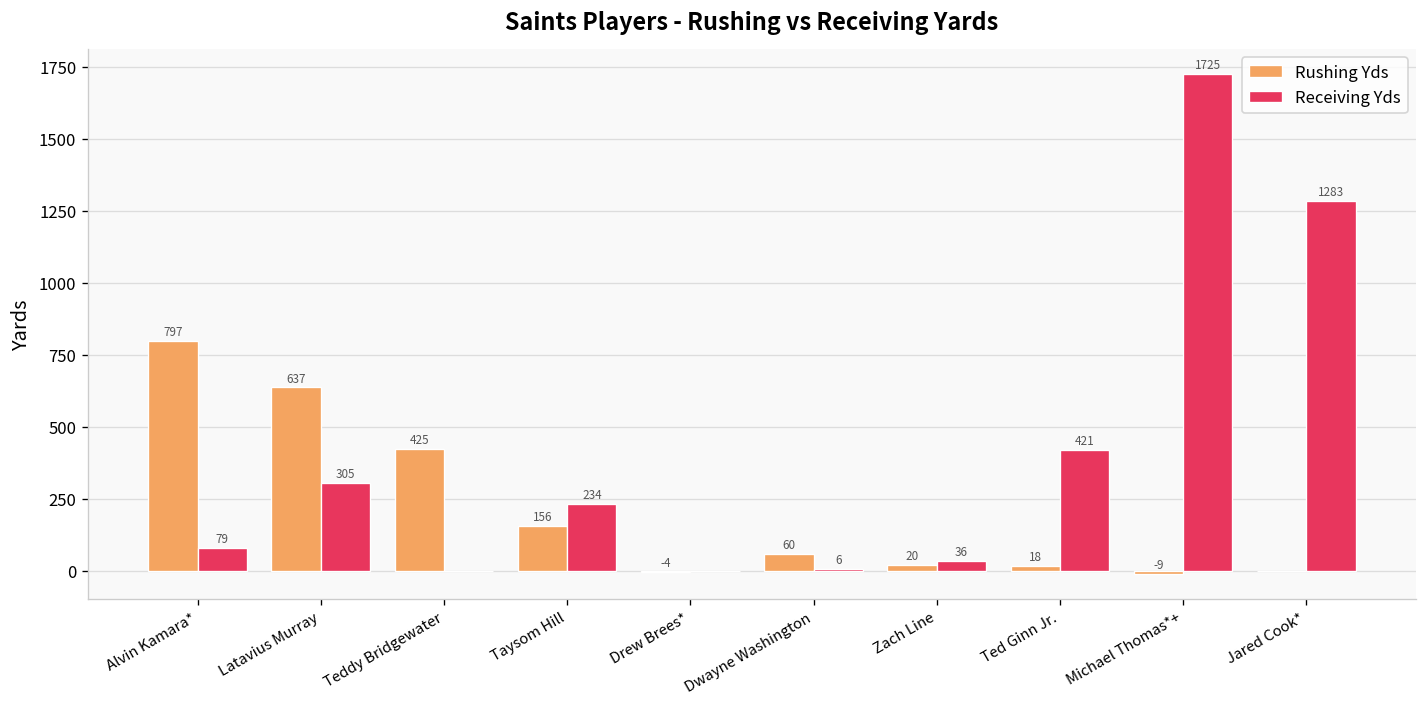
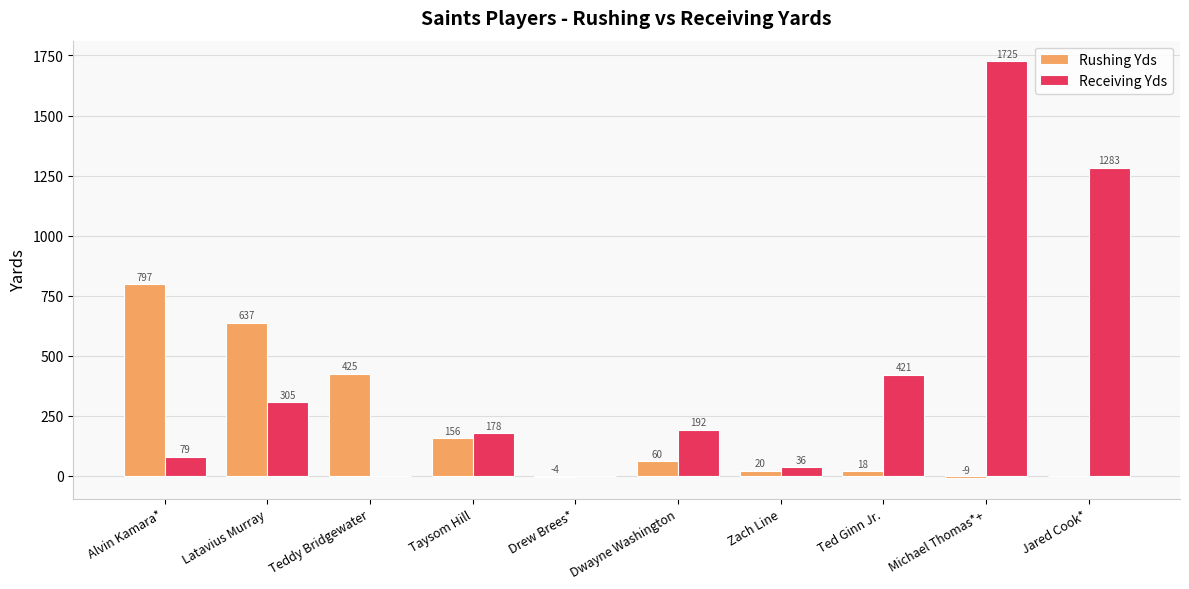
Receiving Yds, Taysom Hill: 234 -> 178
Receiving Yds, Dwayne Washington: 6 -> 192
